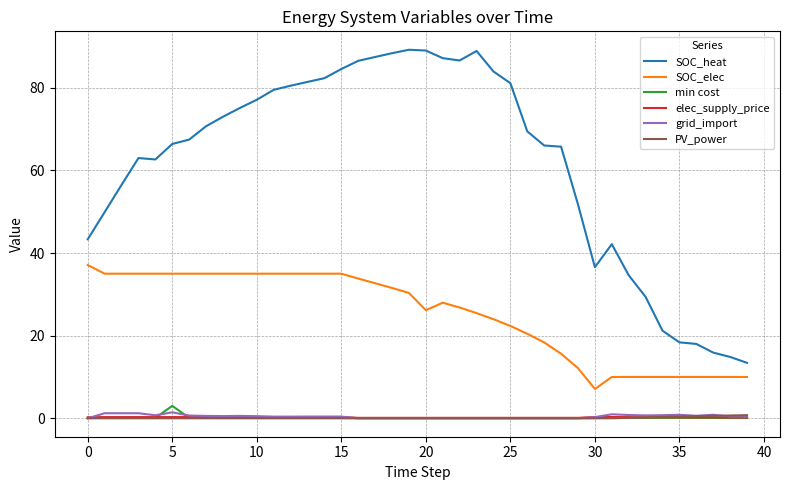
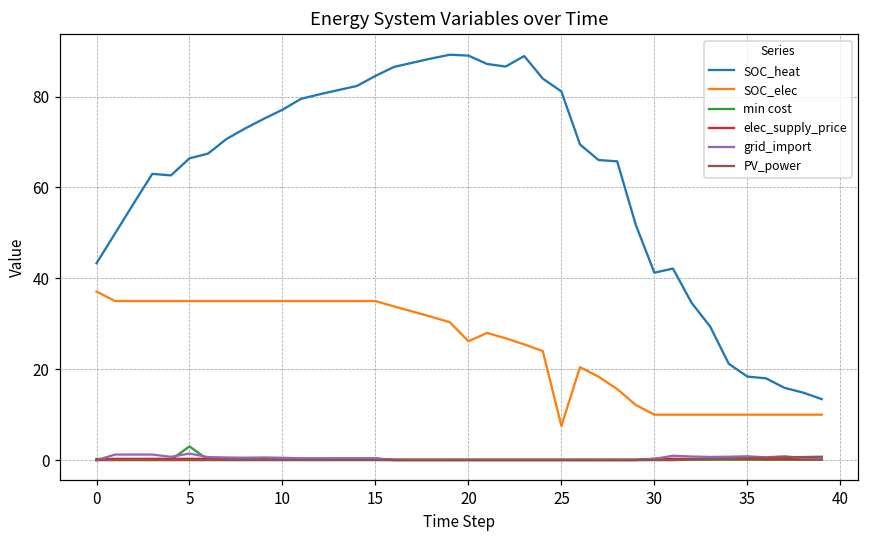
SOC_elec, 25: 22 -> 8
SOC_heat, 30: 37 -> 41
SOC_elec, 30: 7 -> 10
